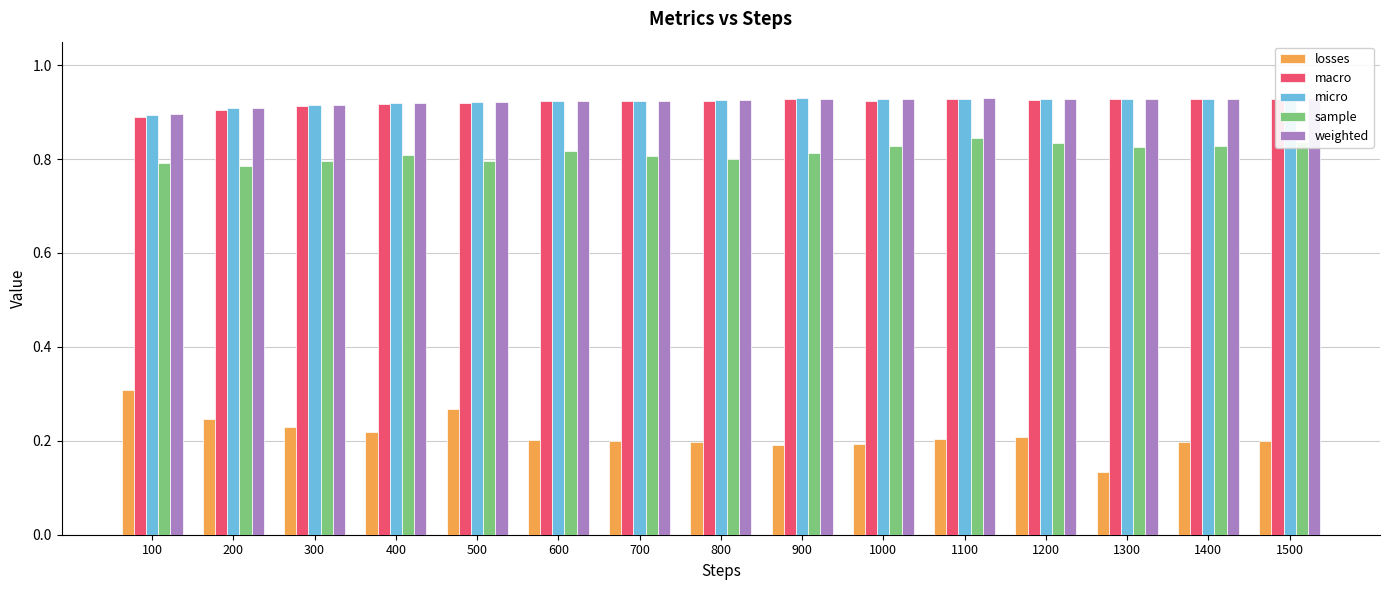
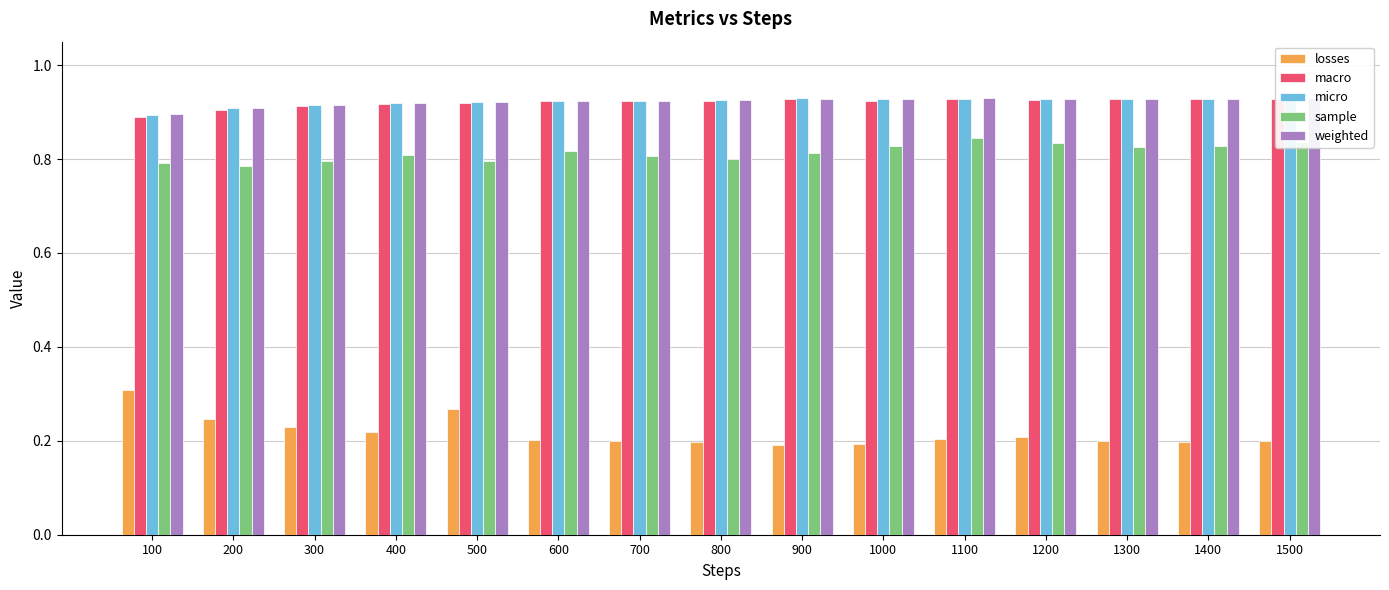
losses, 1300: 0.13 -> 0.20
